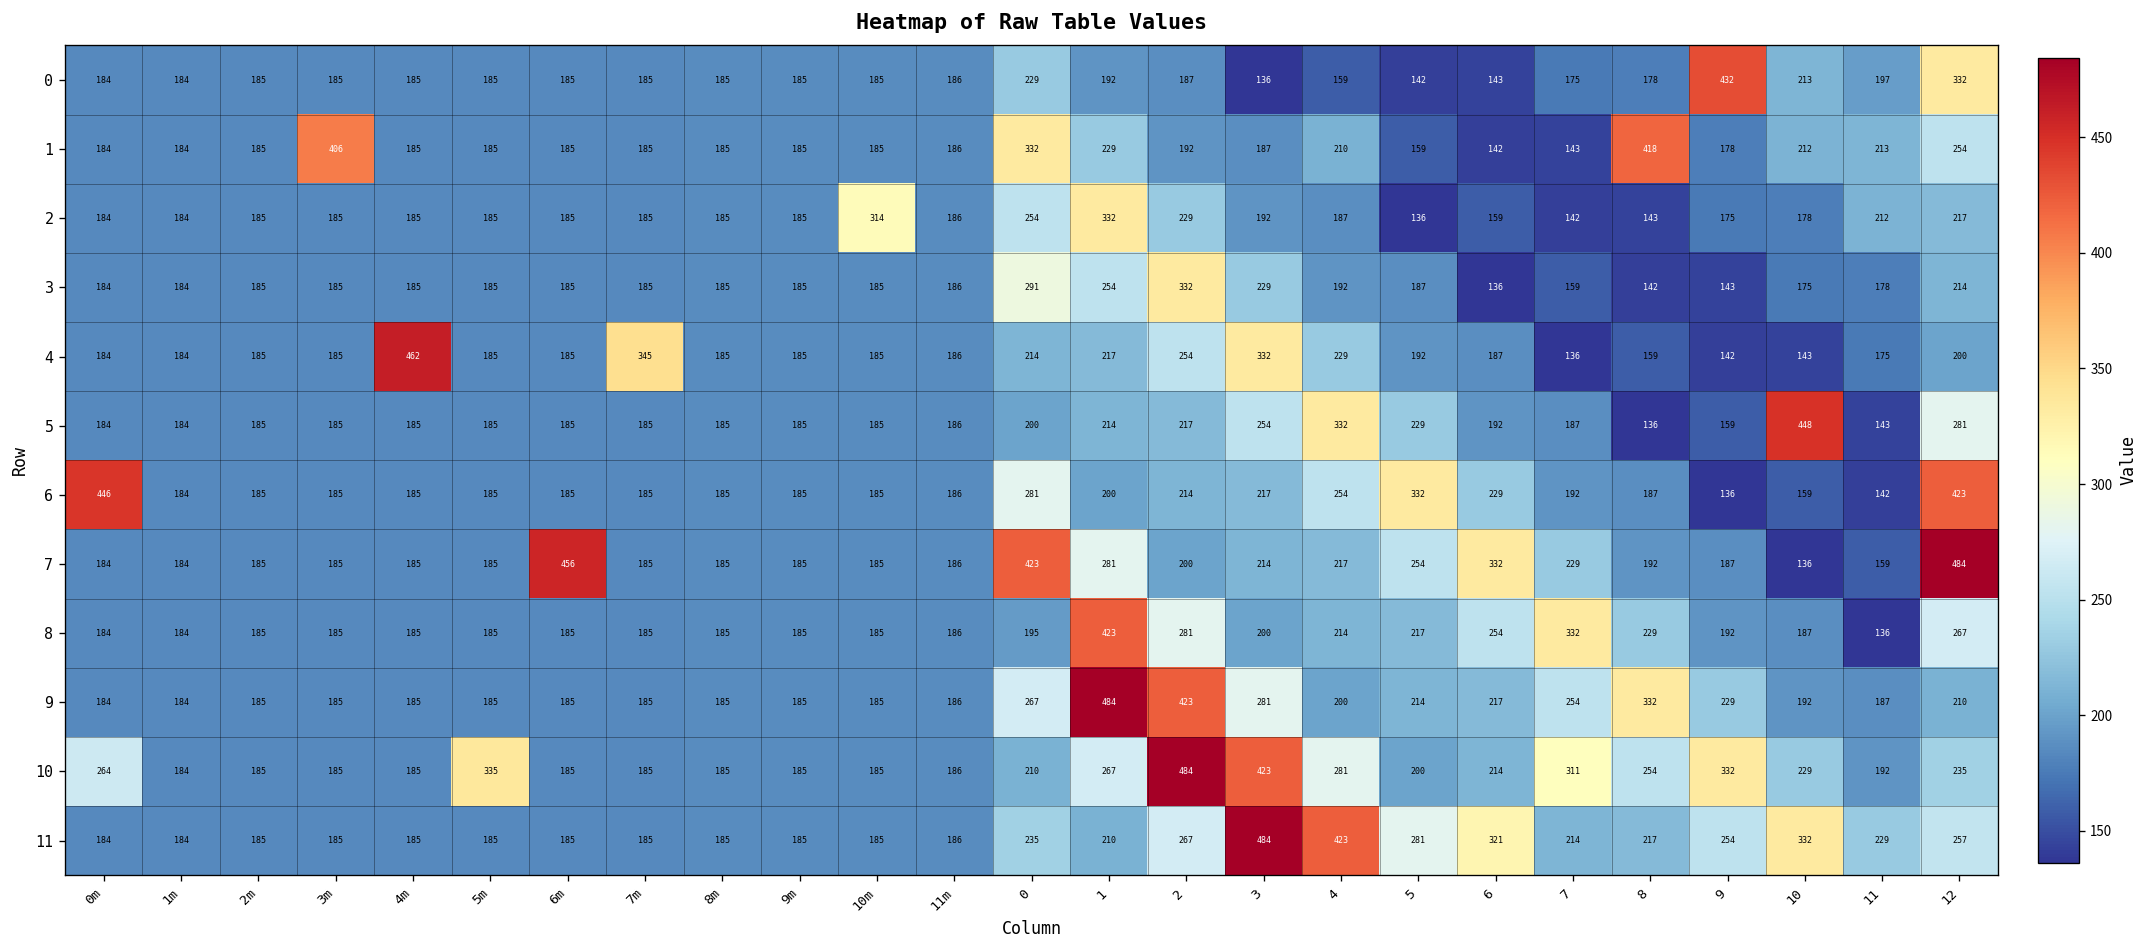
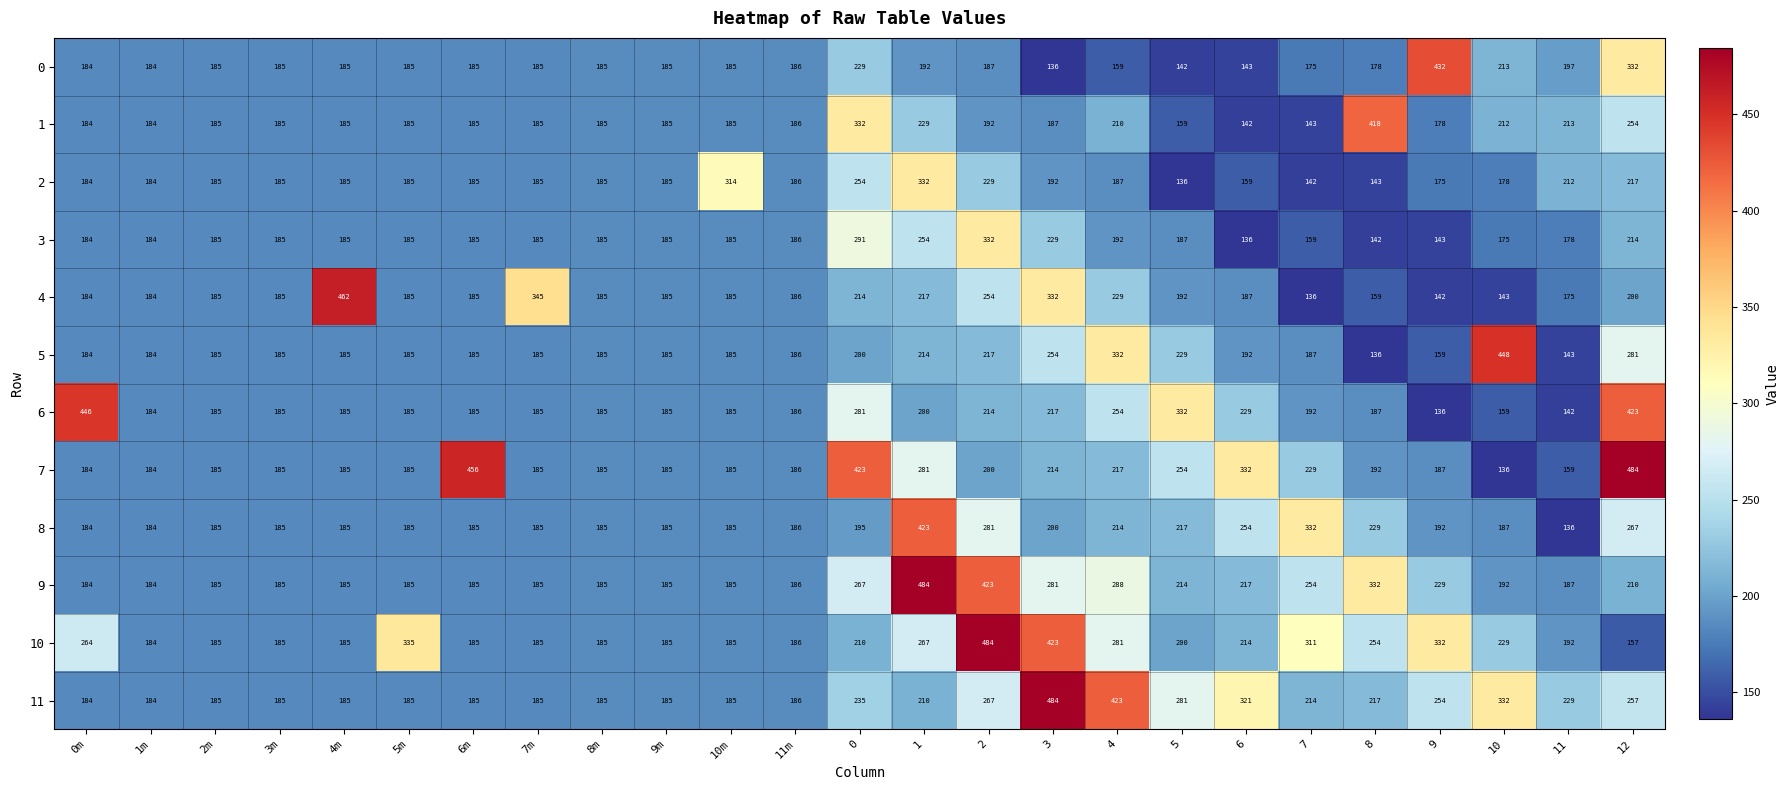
1, 3m: 406 -> 185
9, 4: 200 -> 288
10, 12: 235 -> 157
